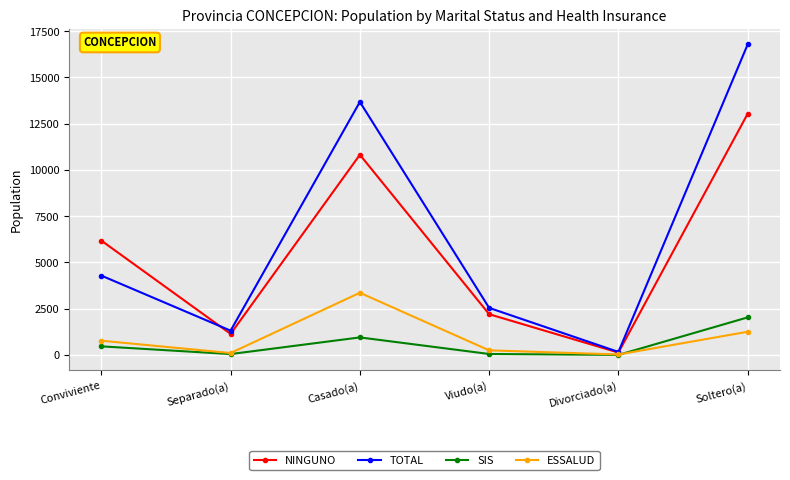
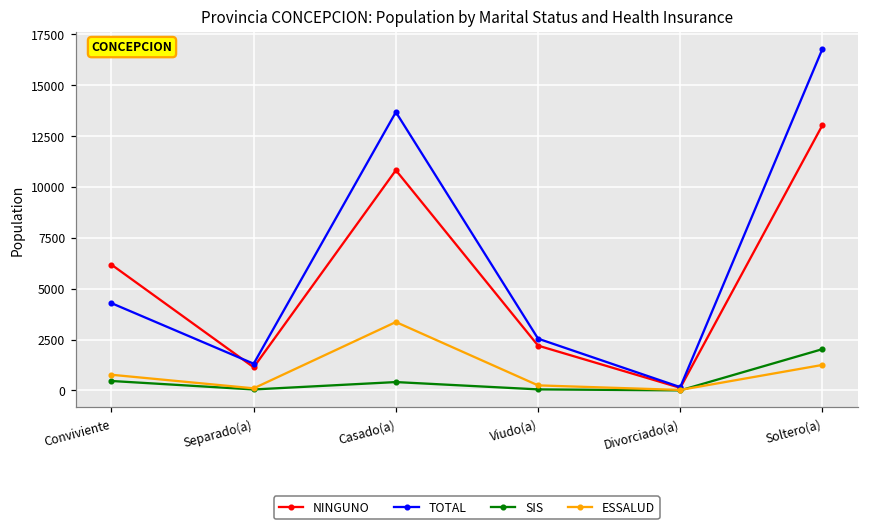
SIS, Casado(a): 900 -> 400
